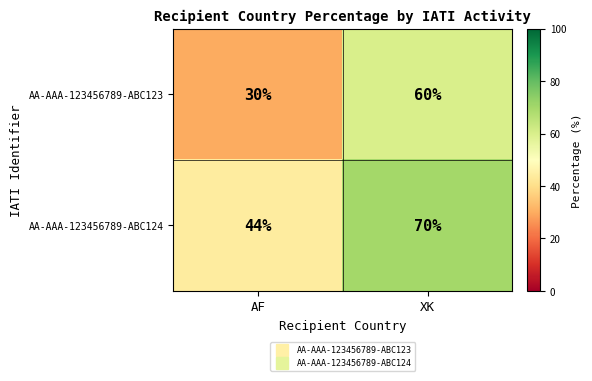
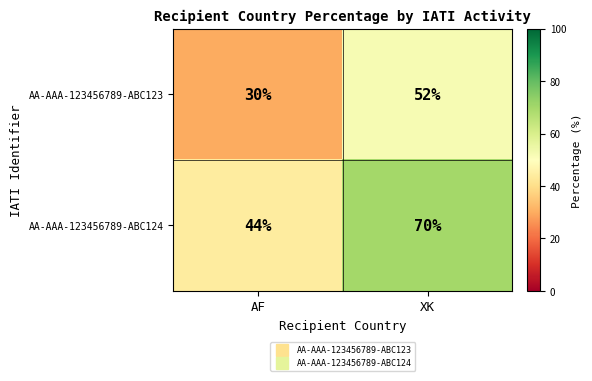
AA-AAA-123456789-ABC123, XK: 60% -> 52%
